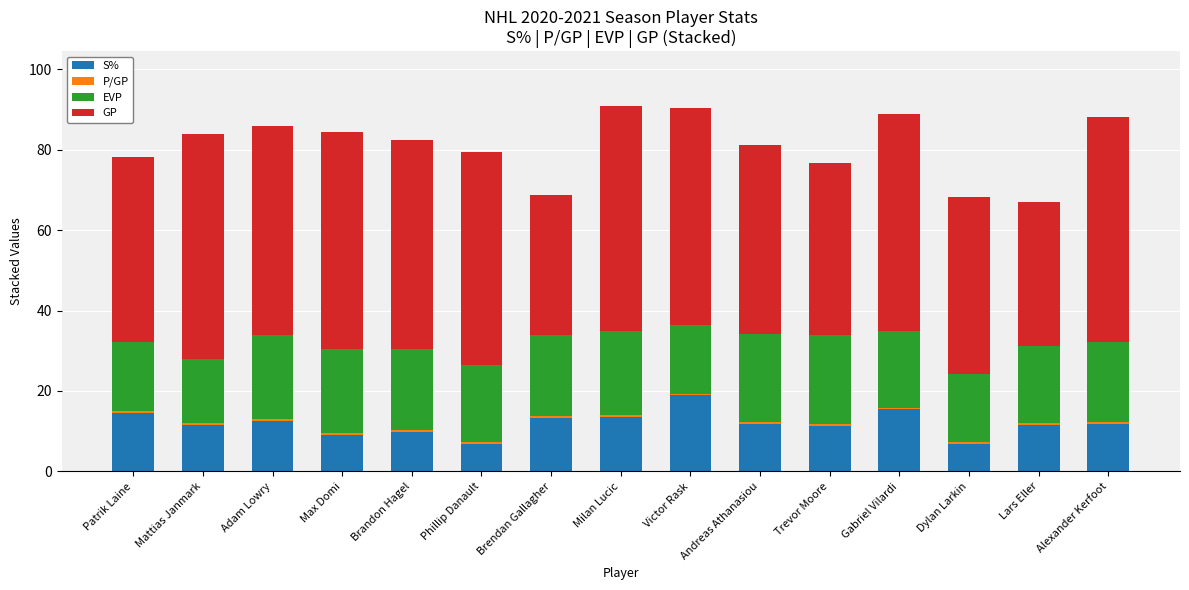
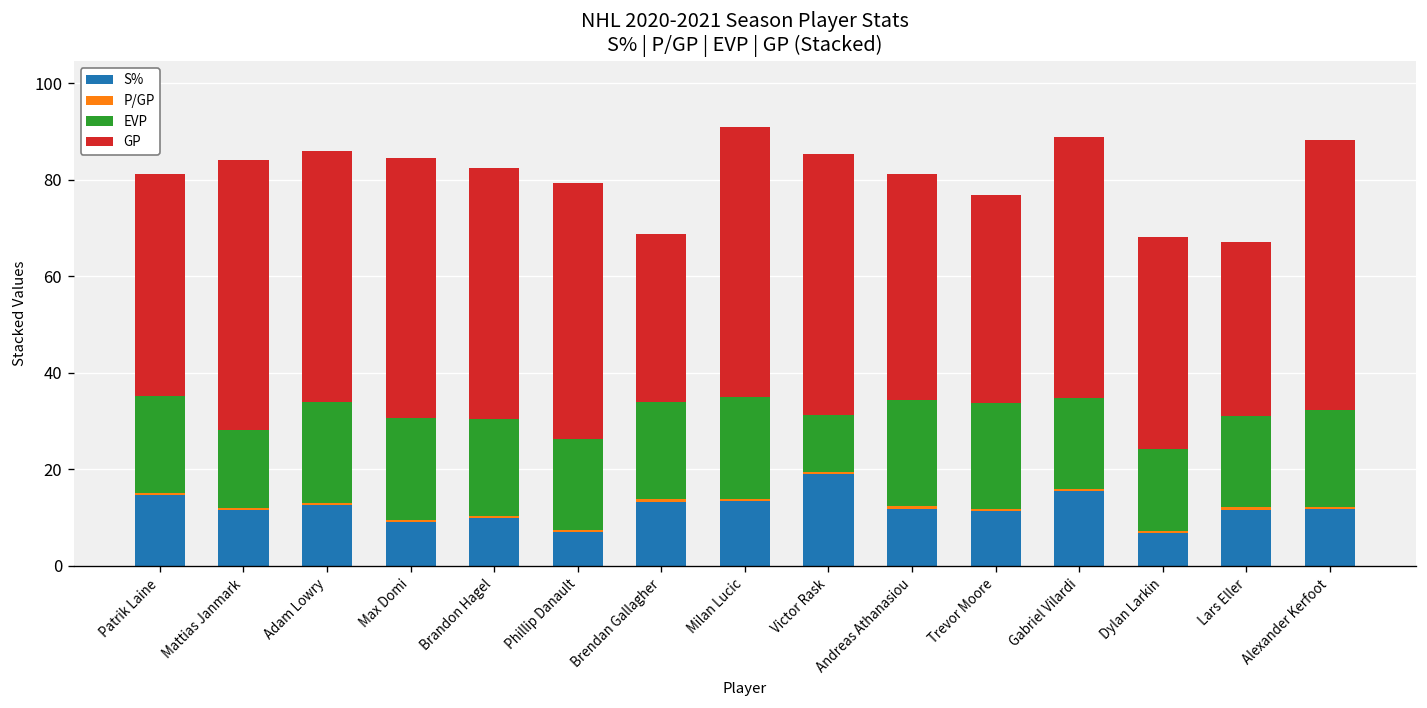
EVP, Patrik Laine: 17 -> 20
EVP, Victor Rask: 17 -> 12
